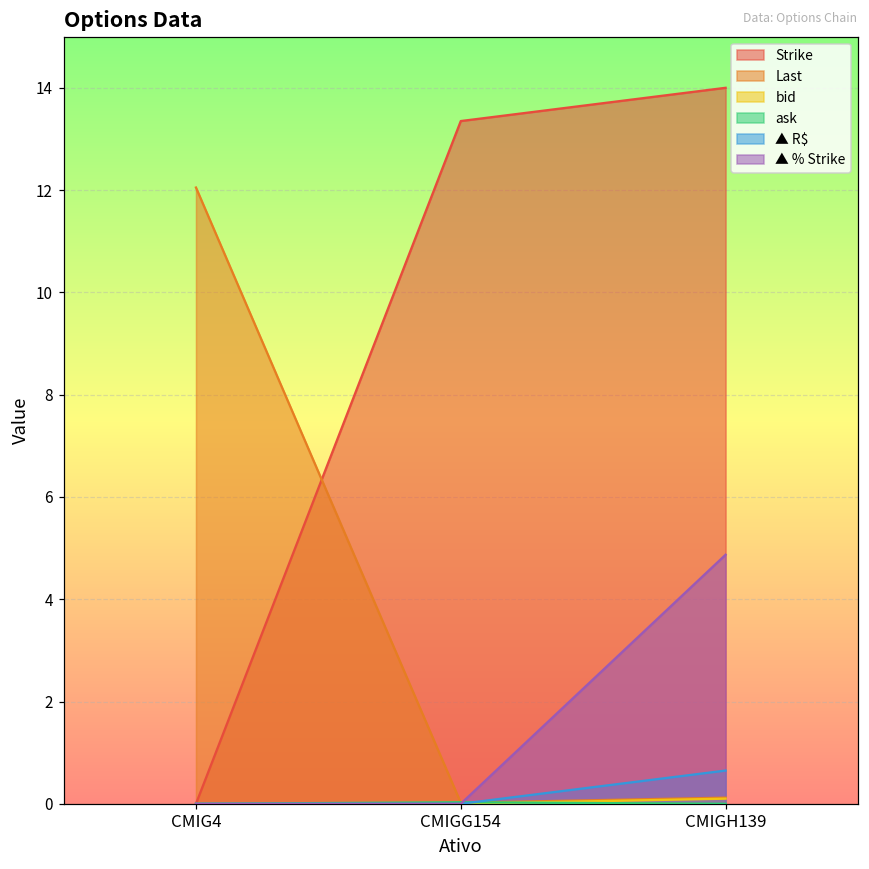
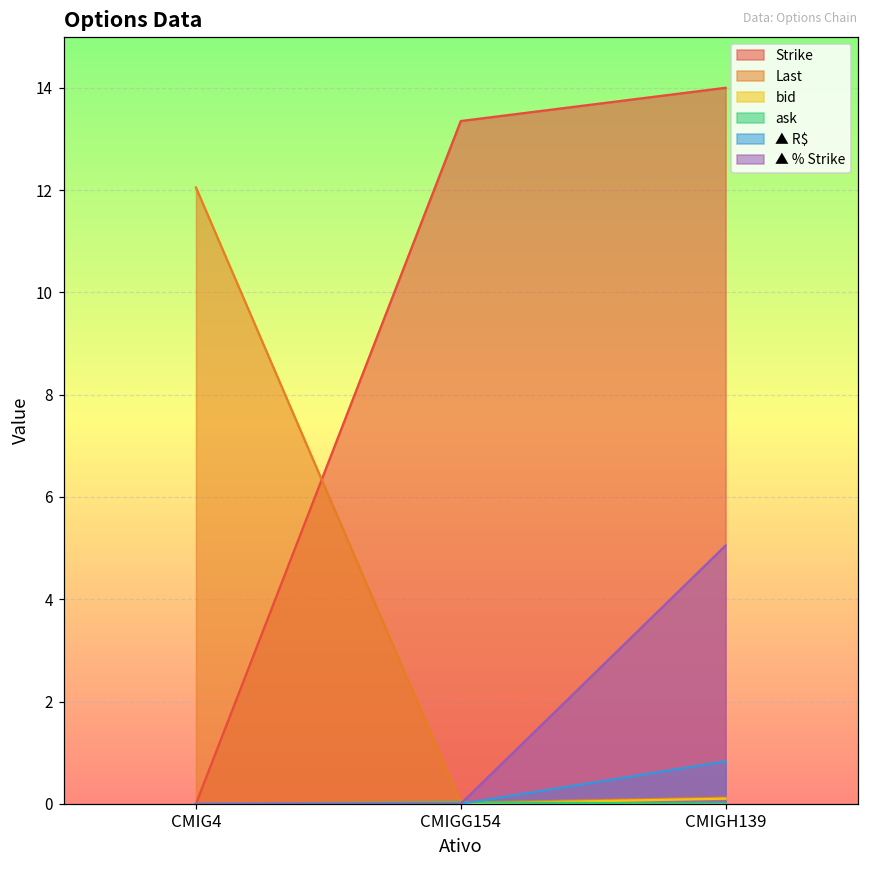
▲ R$, CMIGH139: 0.7 -> 0.8
▲ % Strike, CMIGH139: 4.9 -> 5.1
